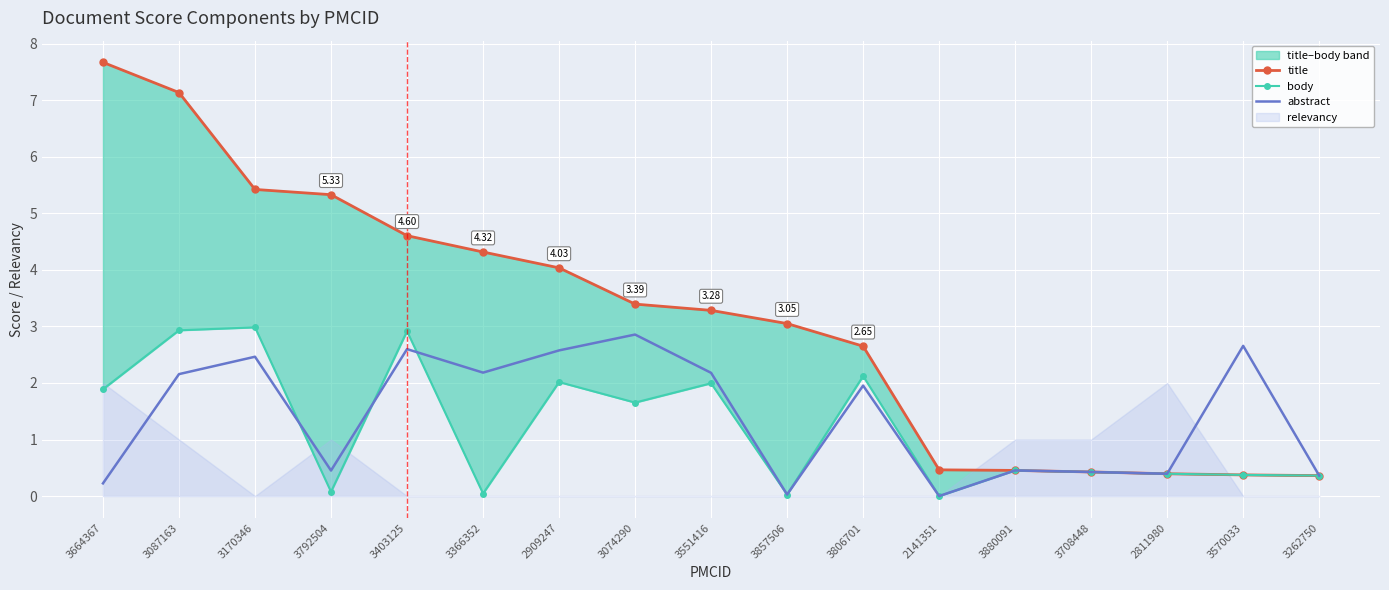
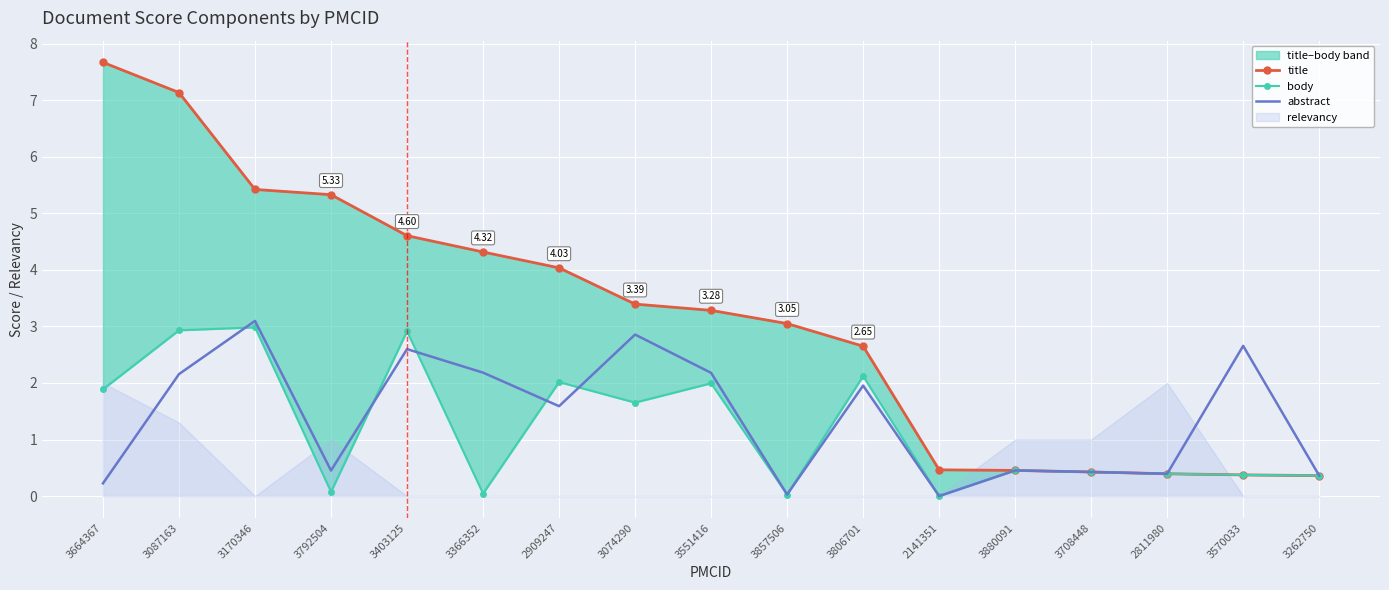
relevancy, 3087163: 1.0 -> 1.3
abstract, 3170346: 2.5 -> 3.1
abstract, 2909247: 2.6 -> 1.6
